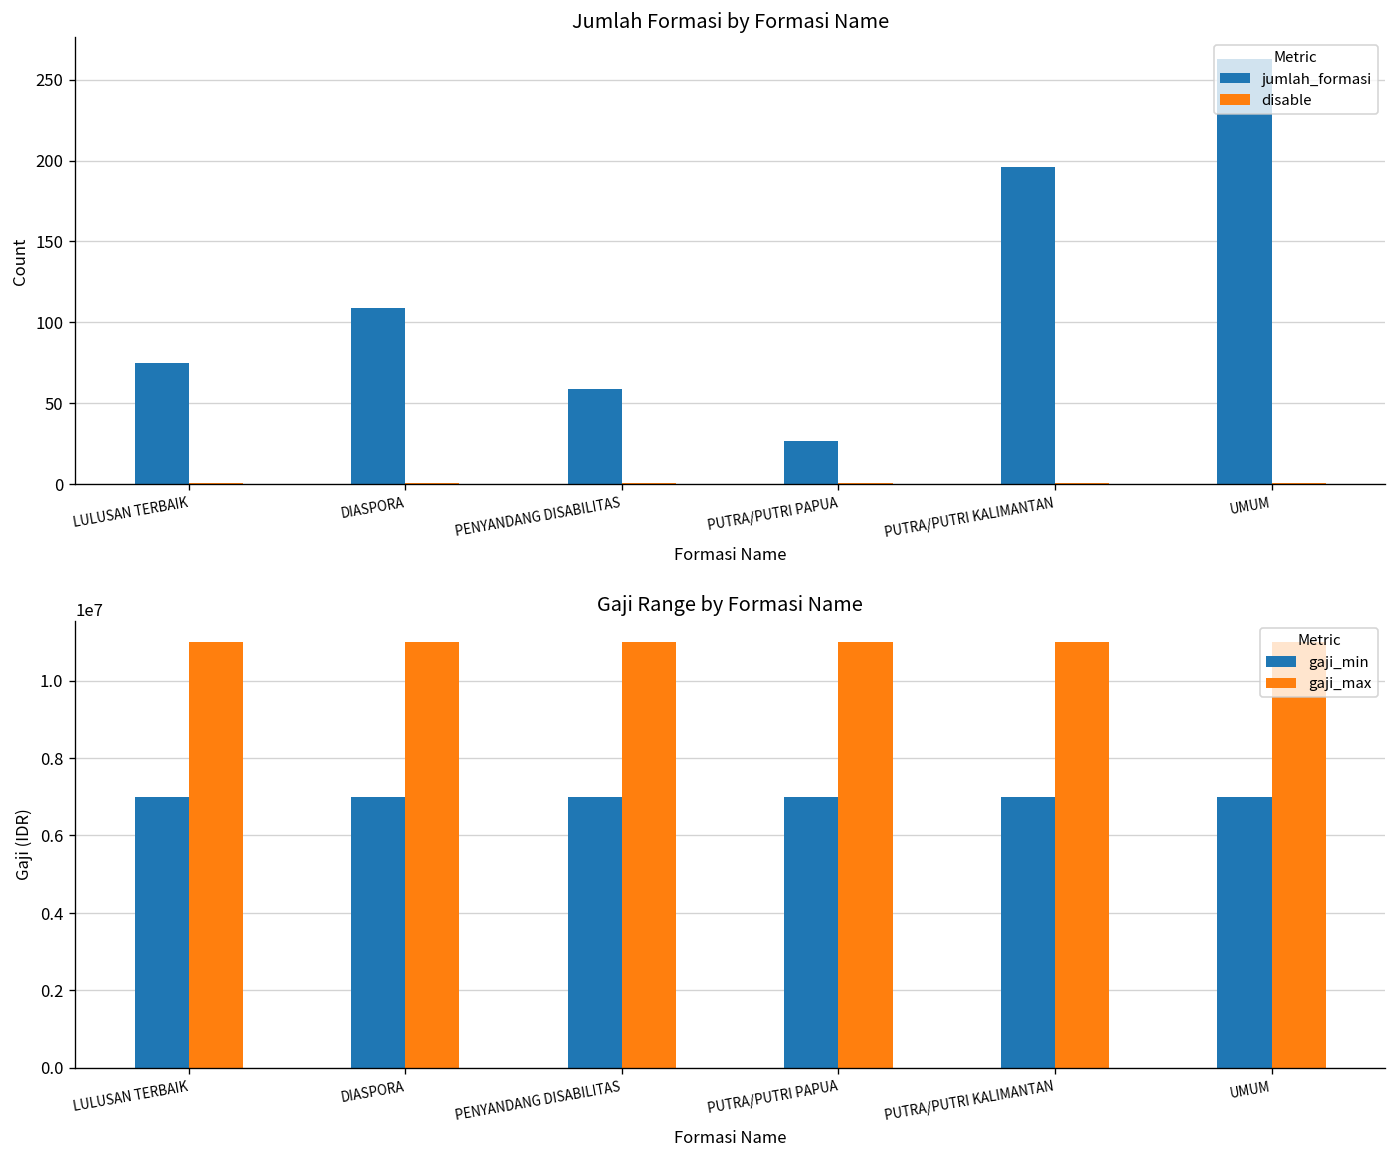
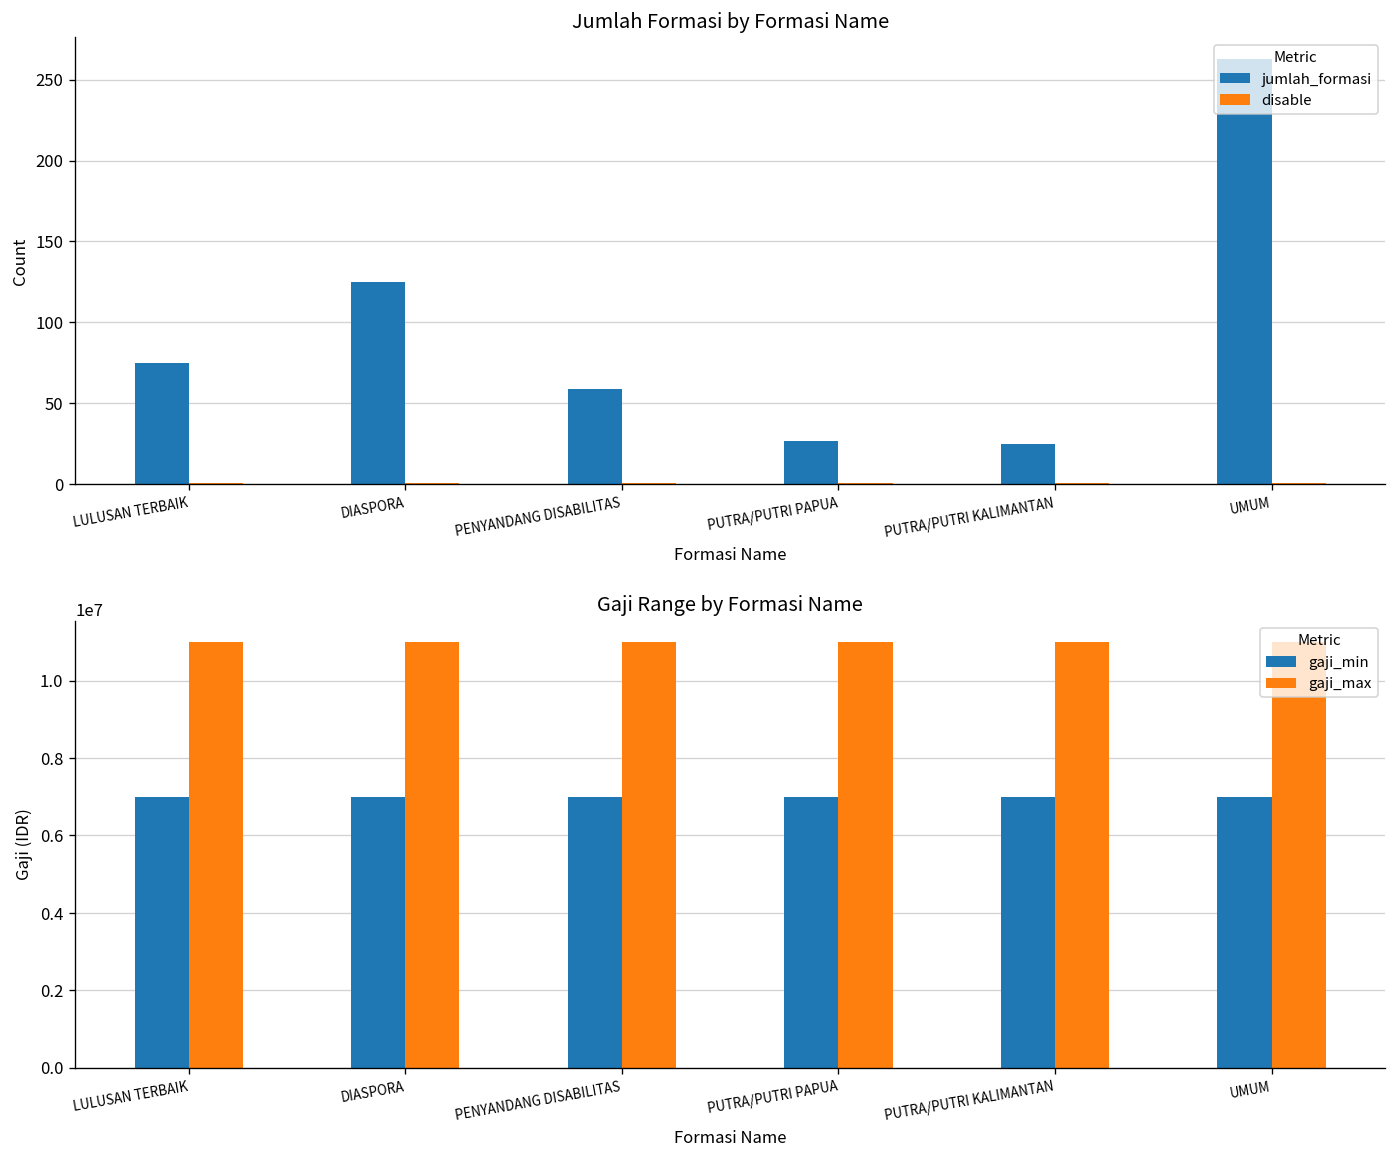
Jumlah Formasi by Formasi Name, jumlah_formasi, DIASPORA: 109 -> 125
Jumlah Formasi by Formasi Name, jumlah_formasi, PUTRA/PUTRI KALIMANTAN: 196 -> 25
